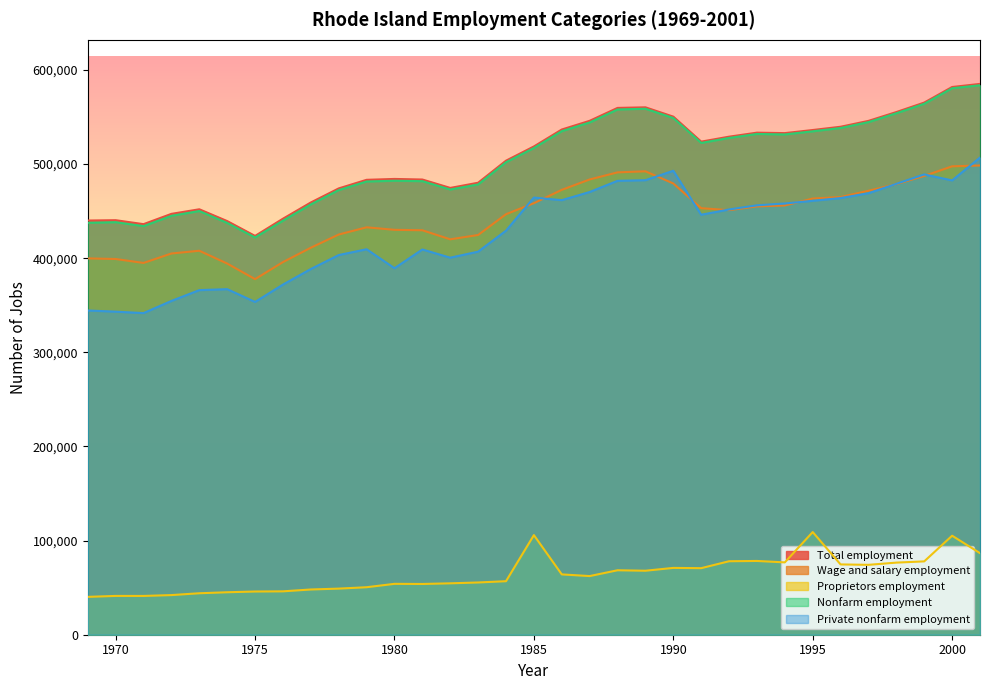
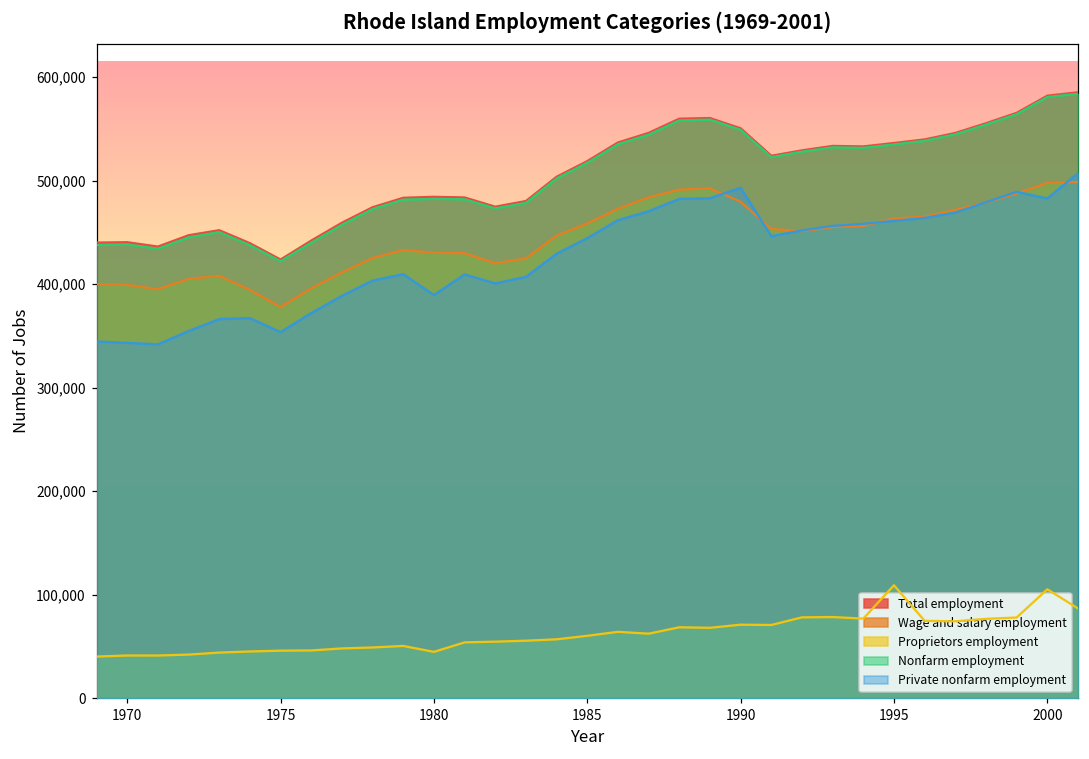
Proprietors employment, 1980: 50,000 -> 40,000
Proprietors employment, 1985: 110,000 -> 60,000
Private nonfarm employment, 1985: 460,000 -> 440,000
